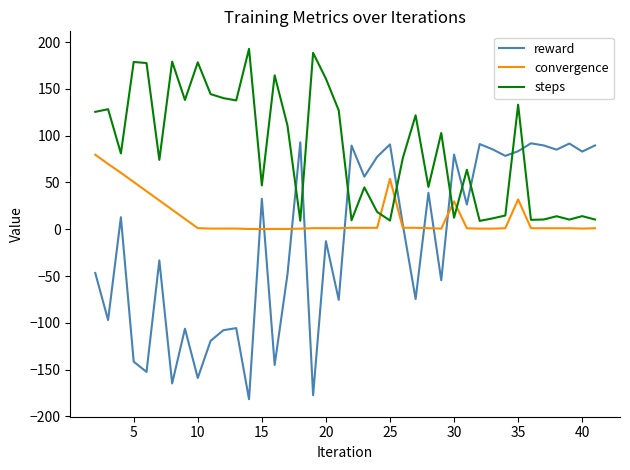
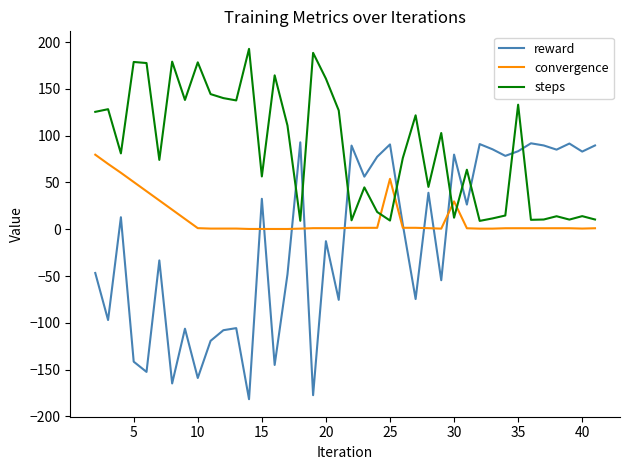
steps, 15: 50 -> 60
convergence, 35: 30 -> 0
